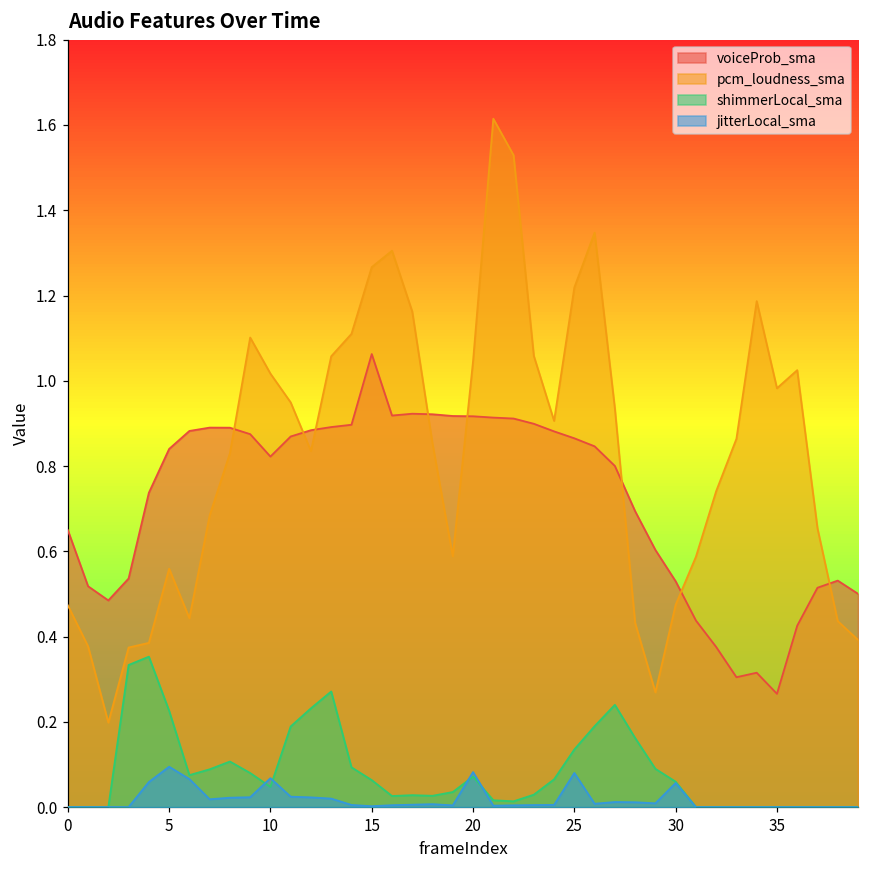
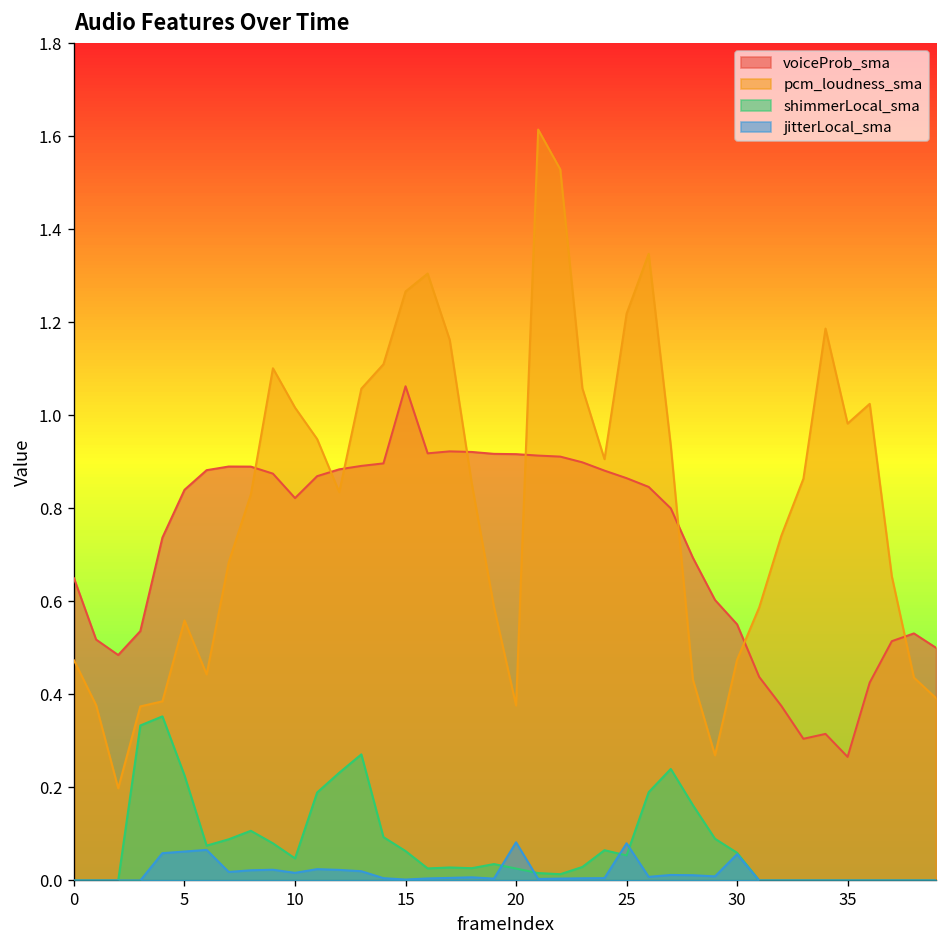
jitterLocal_sma, 5: 0.09 -> 0.06
jitterLocal_sma, 10: 0.07 -> 0.02
pcm_loudness_sma, 20: 1.05 -> 0.38
shimmerLocal_sma, 20: 0.07 -> 0.03
shimmerLocal_sma, 25: 0.14 -> 0.05
voiceProb_sma, 30: 0.53 -> 0.55
